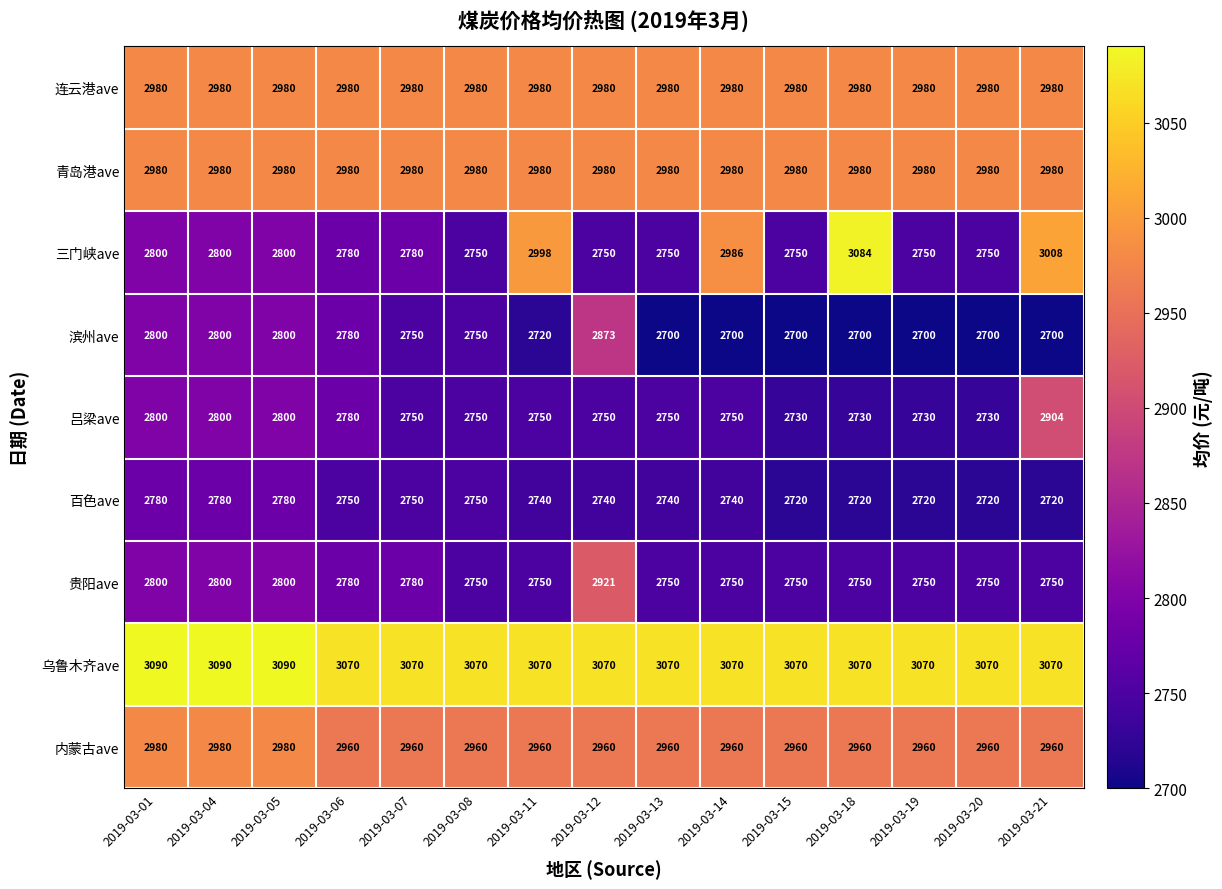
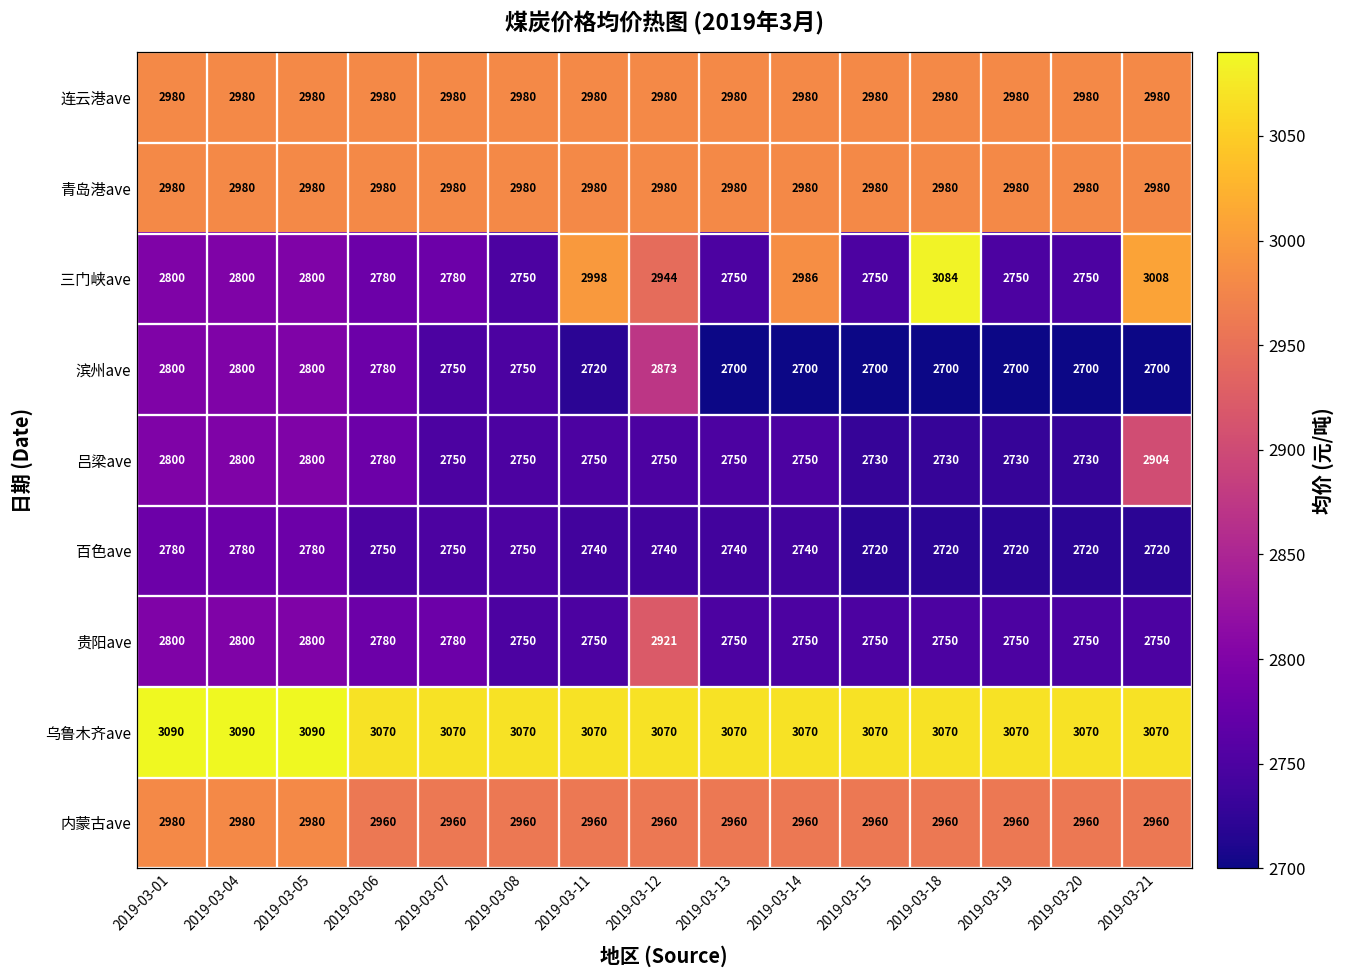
三门峡ave, 2019-03-12: 2750 -> 2944
